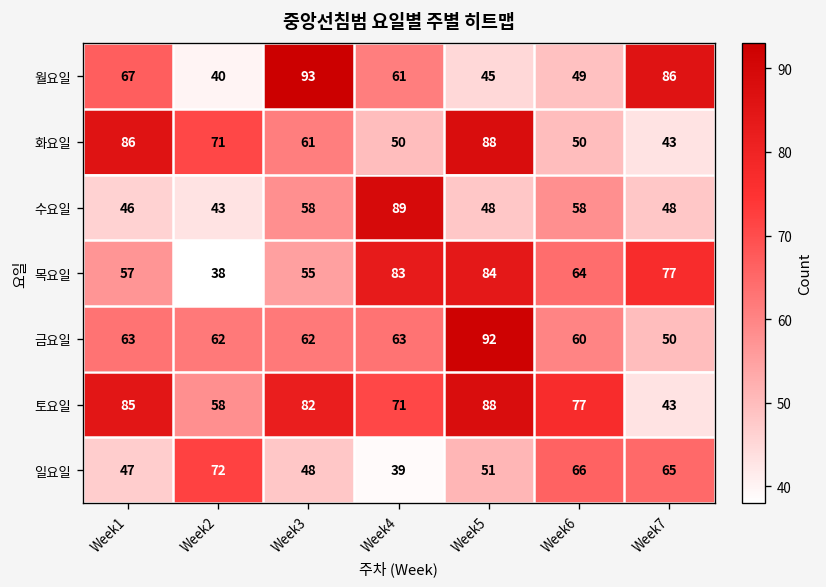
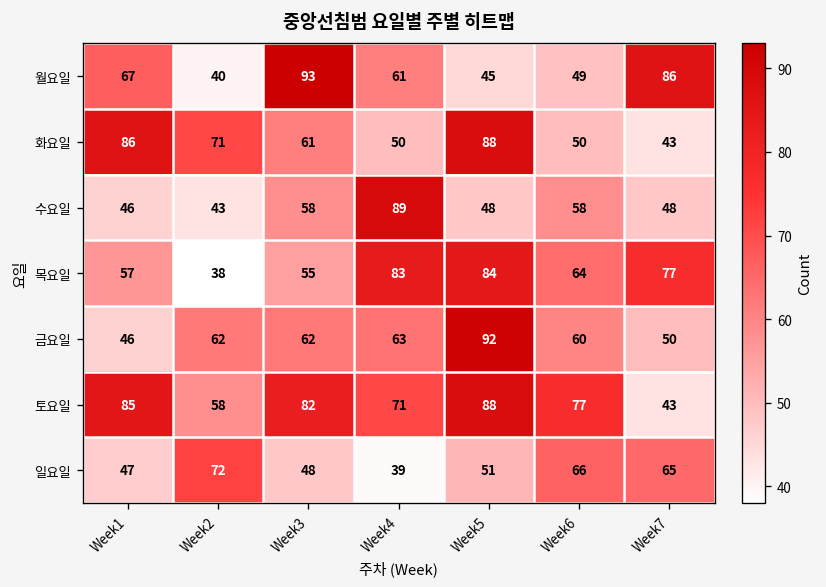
금요일, Week1: 63 -> 46
